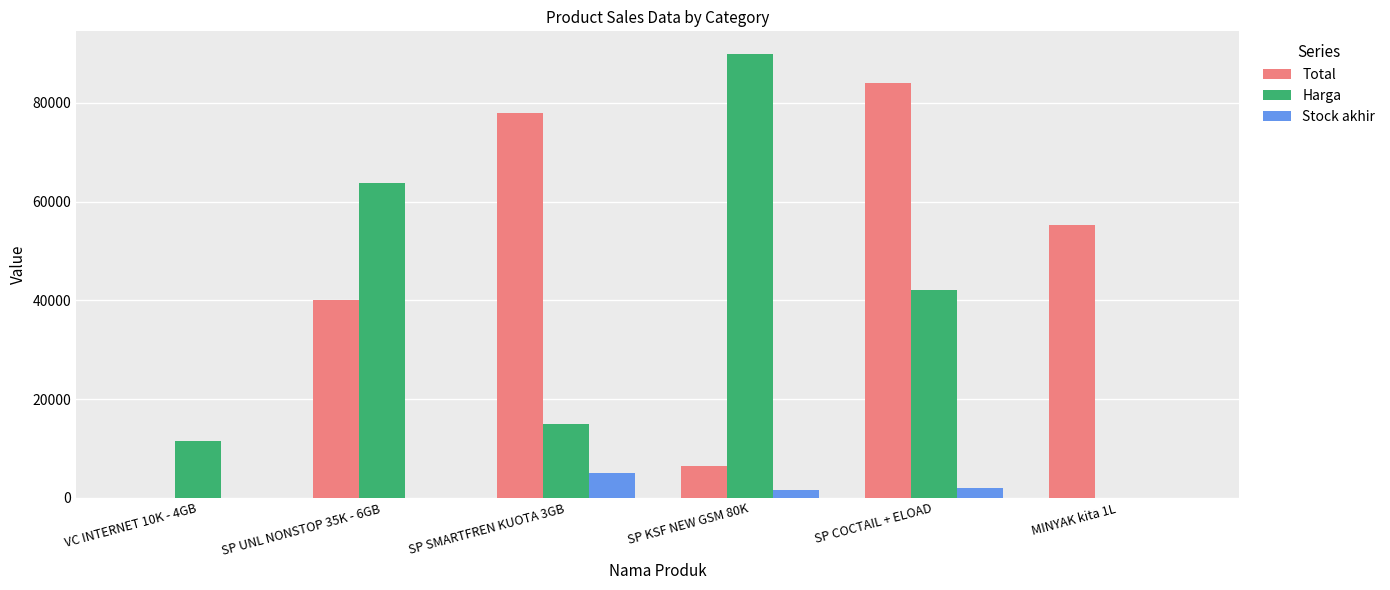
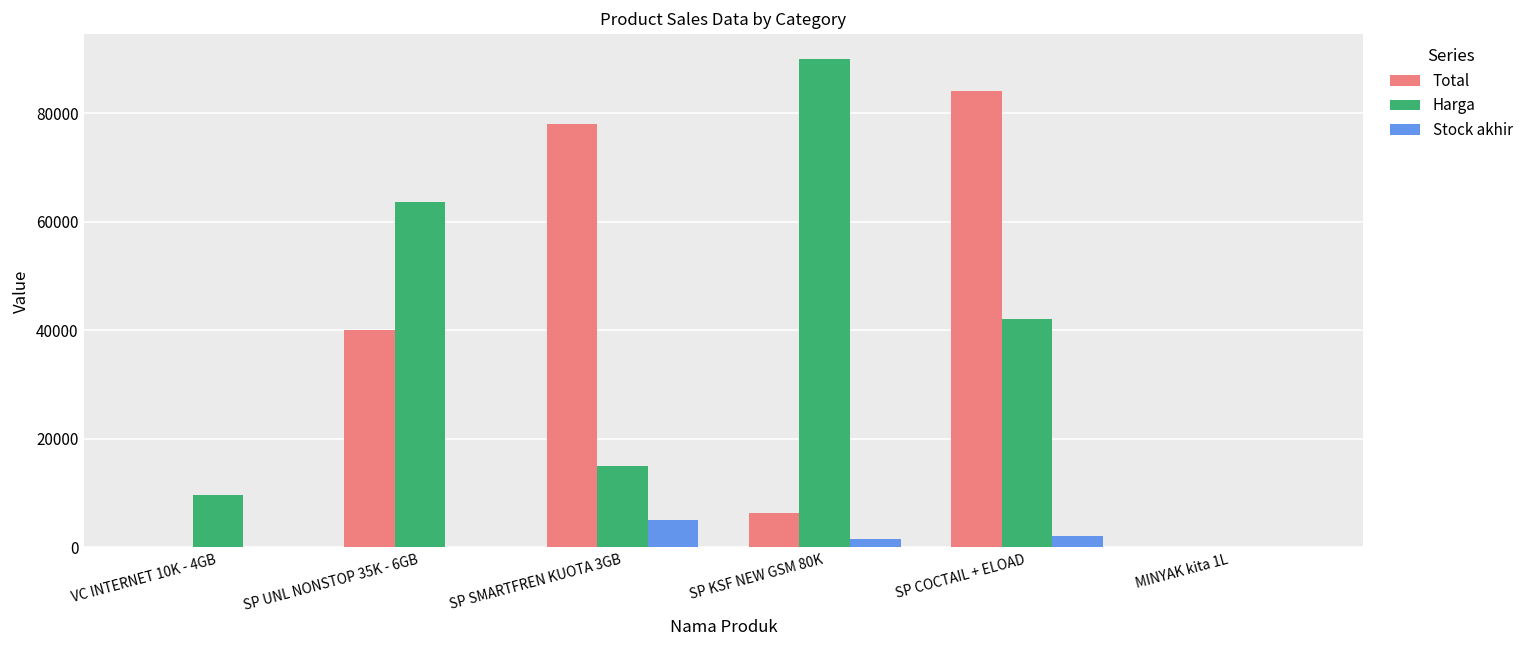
Harga, VC INTERNET 10K - 4GB: 12000 -> 10000
Total, MINYAK kita 1L: 55000 -> 0
